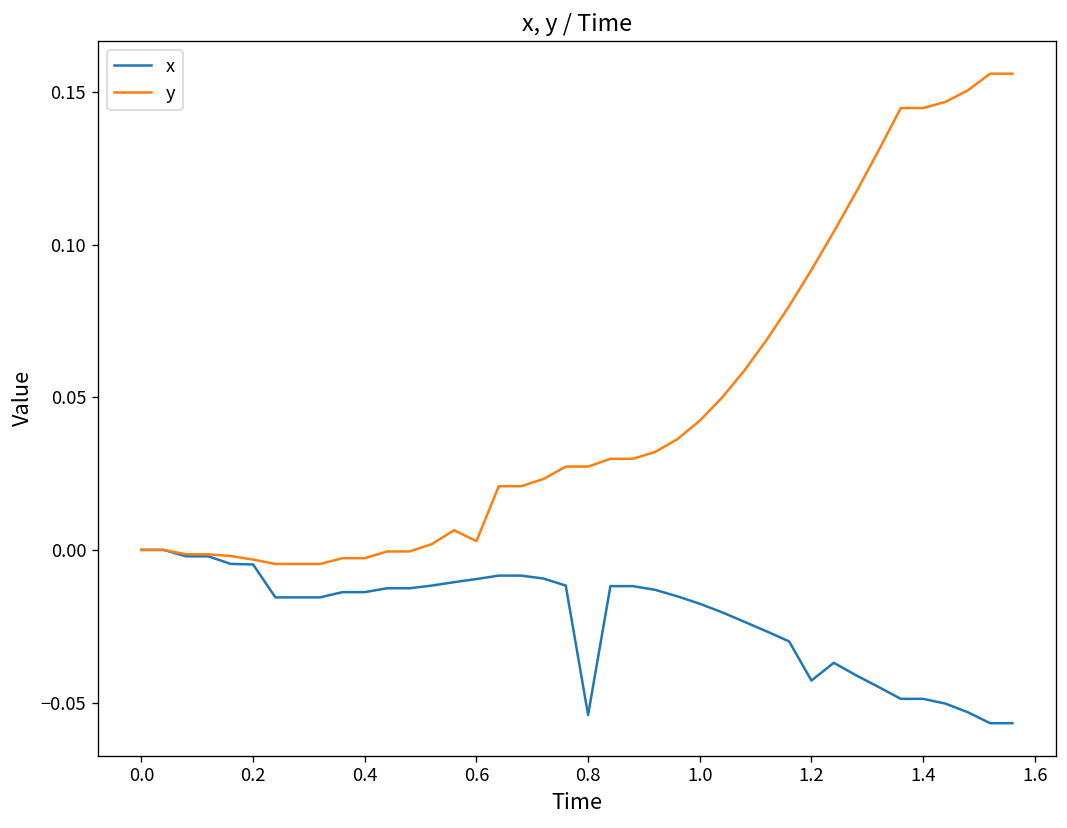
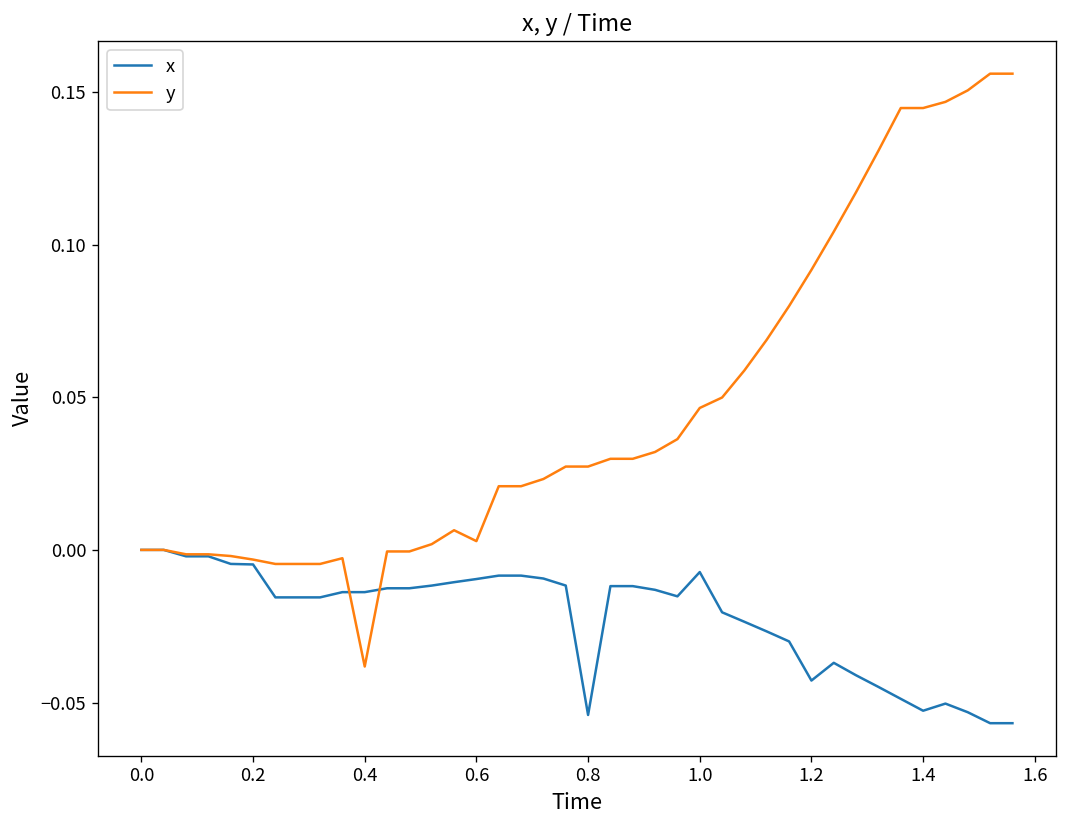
y, 0.4: -0.003 -> -0.038
x, 1.0: -0.018 -> -0.007
y, 1.0: 0.042 -> 0.047
x, 1.4: -0.049 -> -0.053
